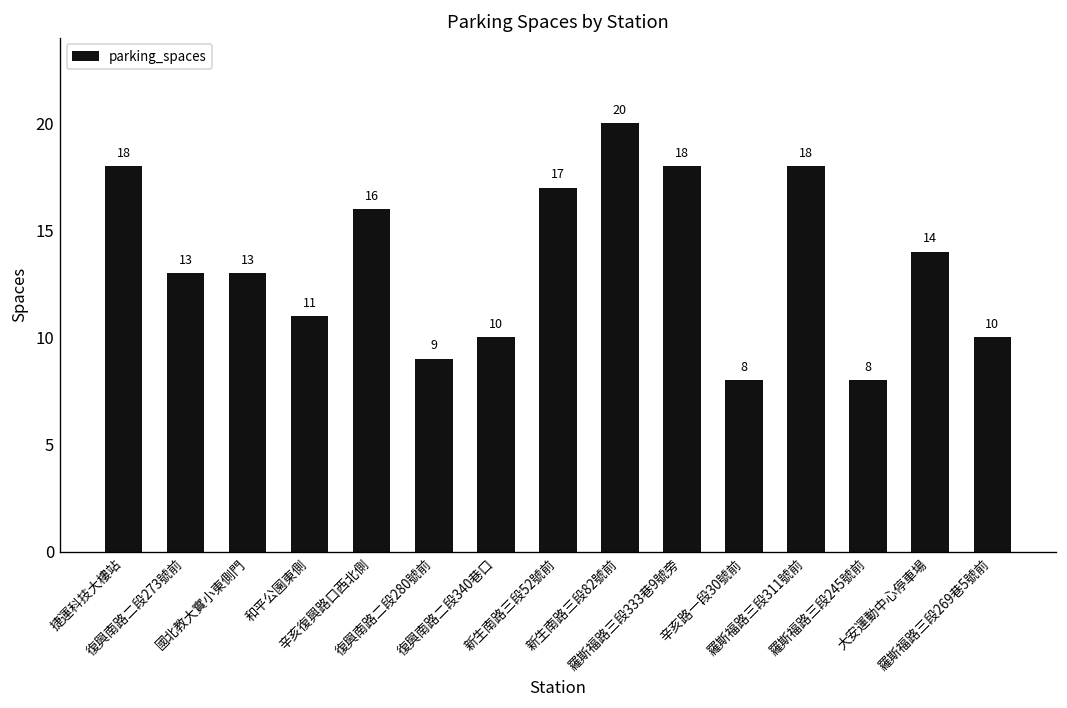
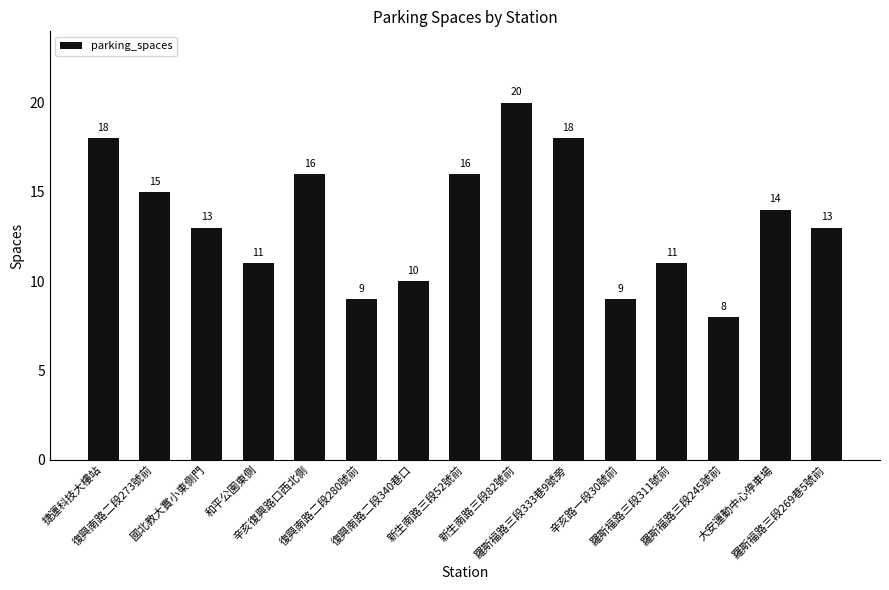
復興南路二段273號前: 13 -> 15
新生南路三段52號前: 17 -> 16
辛亥路一段30號前: 8 -> 9
羅斯福路三段311號前: 18 -> 11
羅斯福路三段269巷5號前: 10 -> 13
